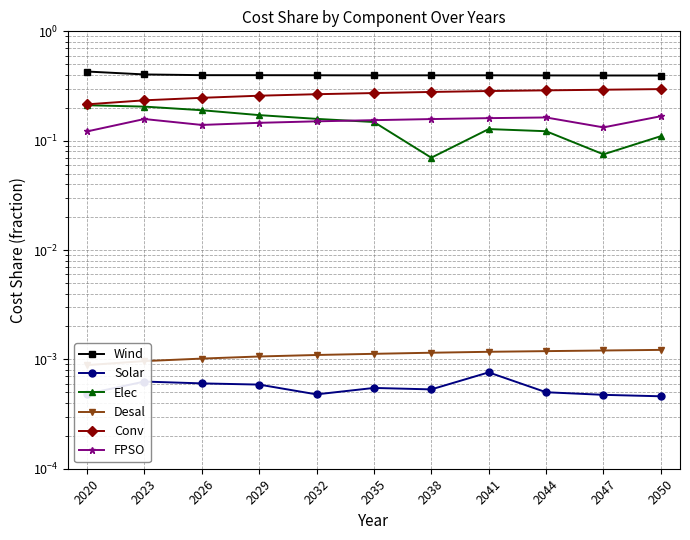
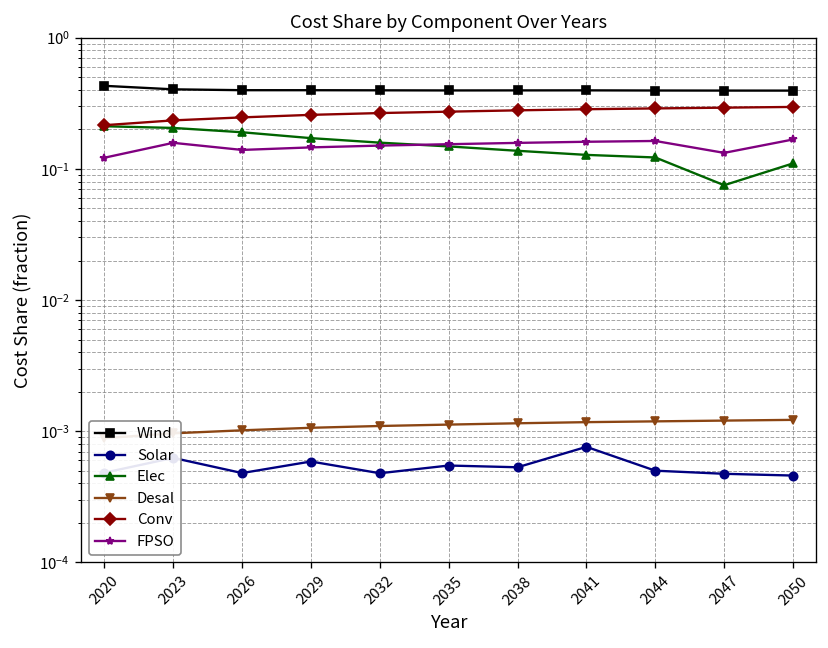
Solar, 2026: 0.0006 -> 0.0005
Elec, 2038: 0.07 -> 0.14
